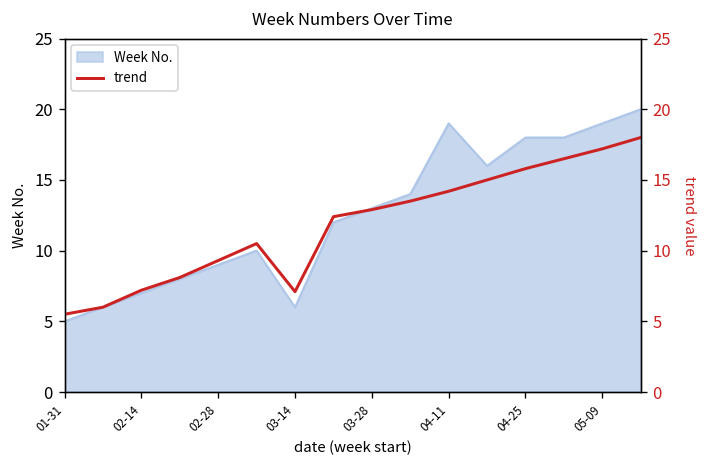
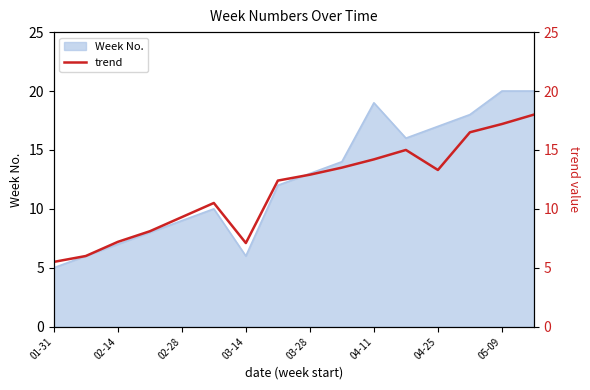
Week No., 04-25: 18 -> 17
Week No., 05-09: 19 -> 20
trend, 04-25: 15.8 -> 13.3
